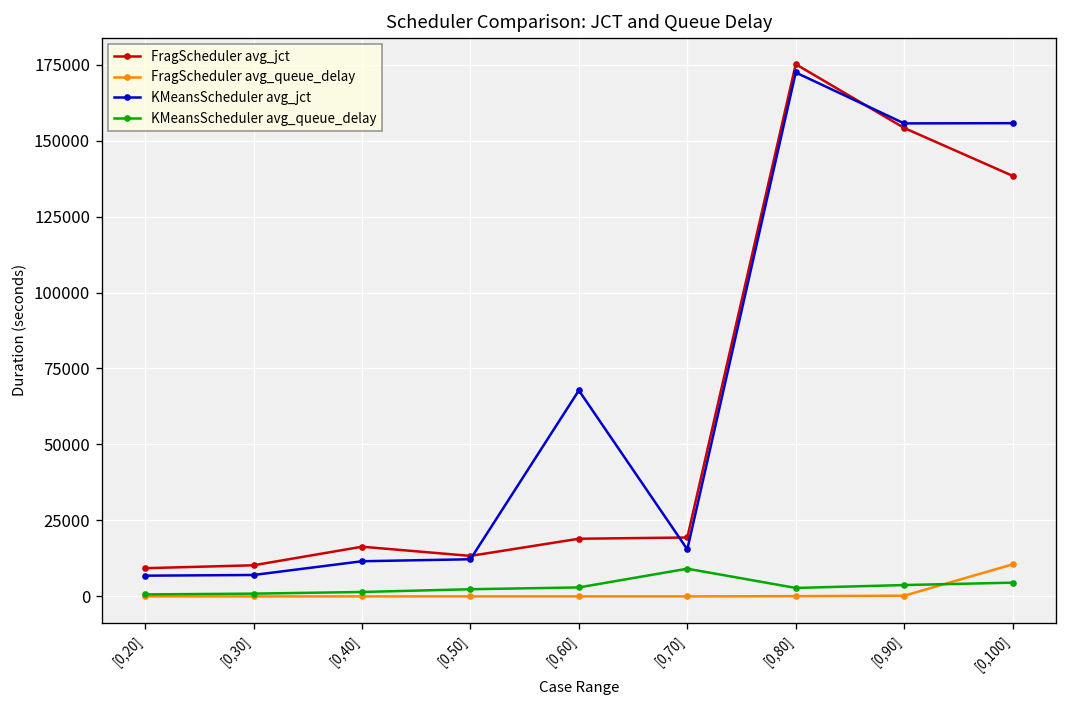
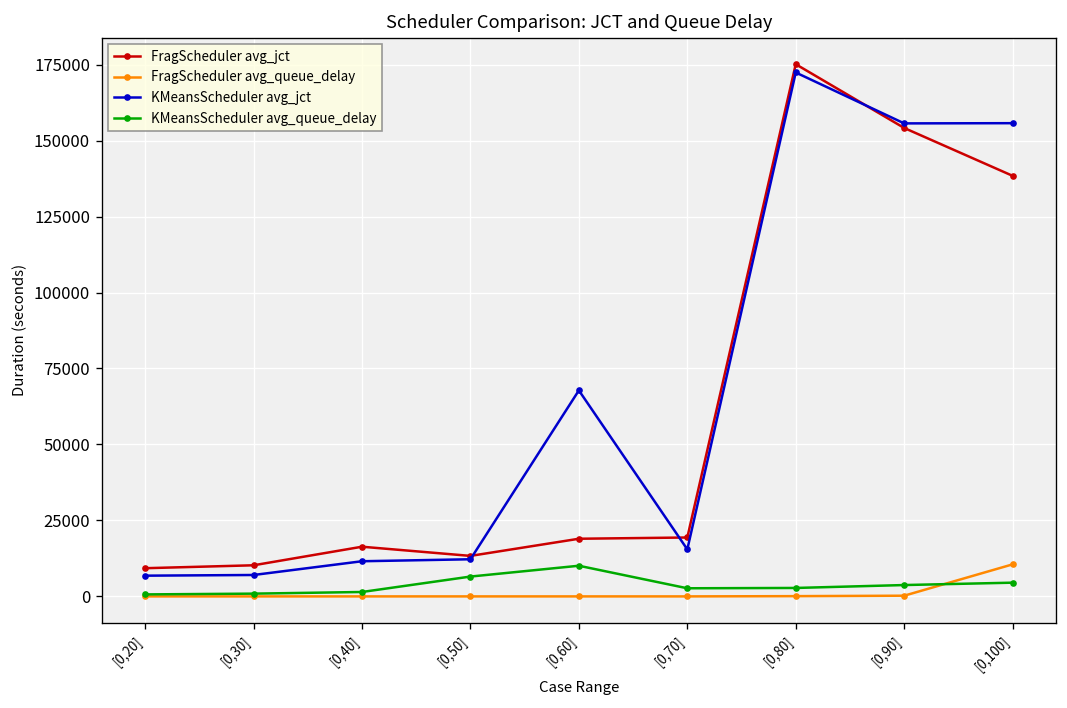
KMeansScheduler avg_queue_delay, [0,50]: 2000 -> 7000
KMeansScheduler avg_queue_delay, [0,60]: 3000 -> 10000
KMeansScheduler avg_queue_delay, [0,70]: 9000 -> 3000
